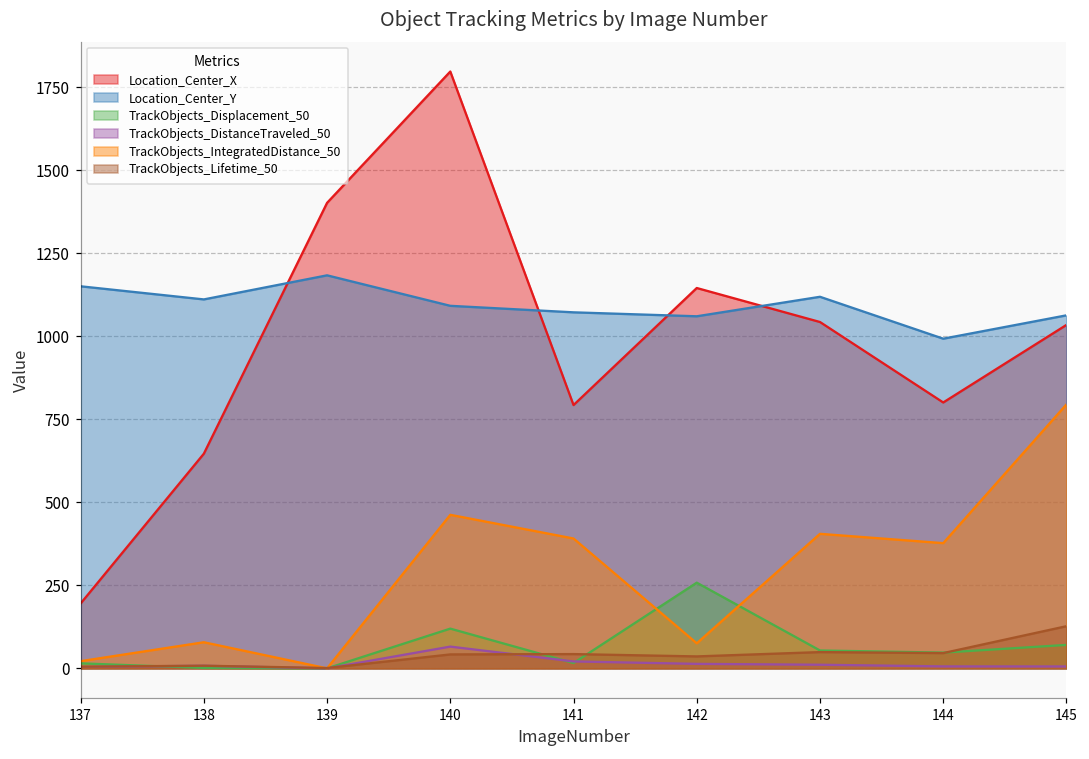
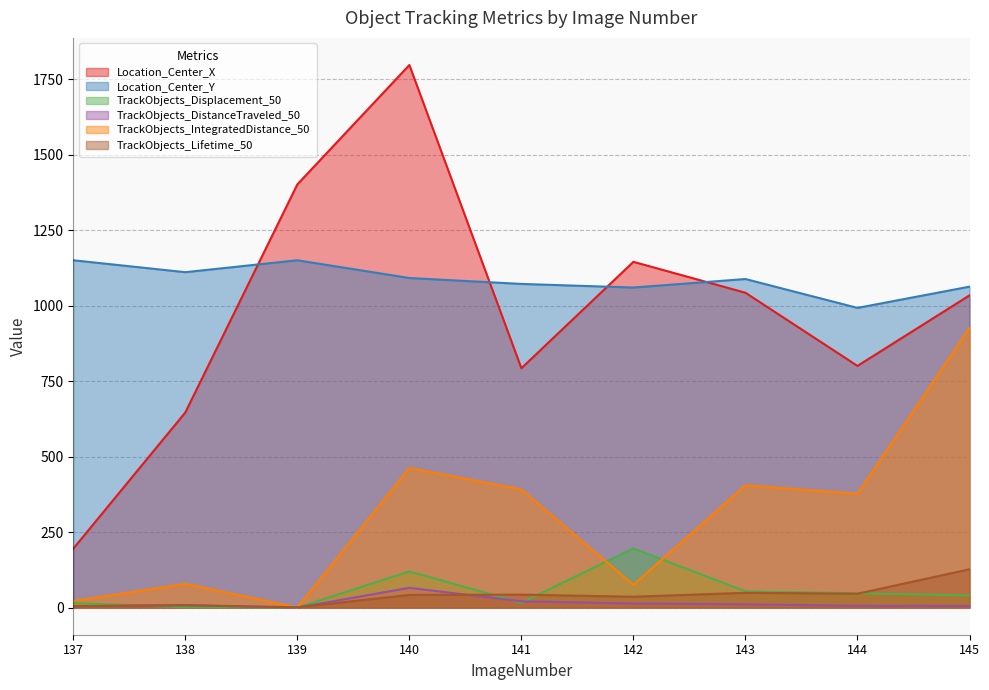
Location_Center_Y, 139: 1180 -> 1150
TrackObjects_Displacement_50, 142: 260 -> 200
Location_Center_Y, 143: 1120 -> 1090
TrackObjects_Displacement_50, 145: 70 -> 40
TrackObjects_IntegratedDistance_50, 145: 800 -> 930
